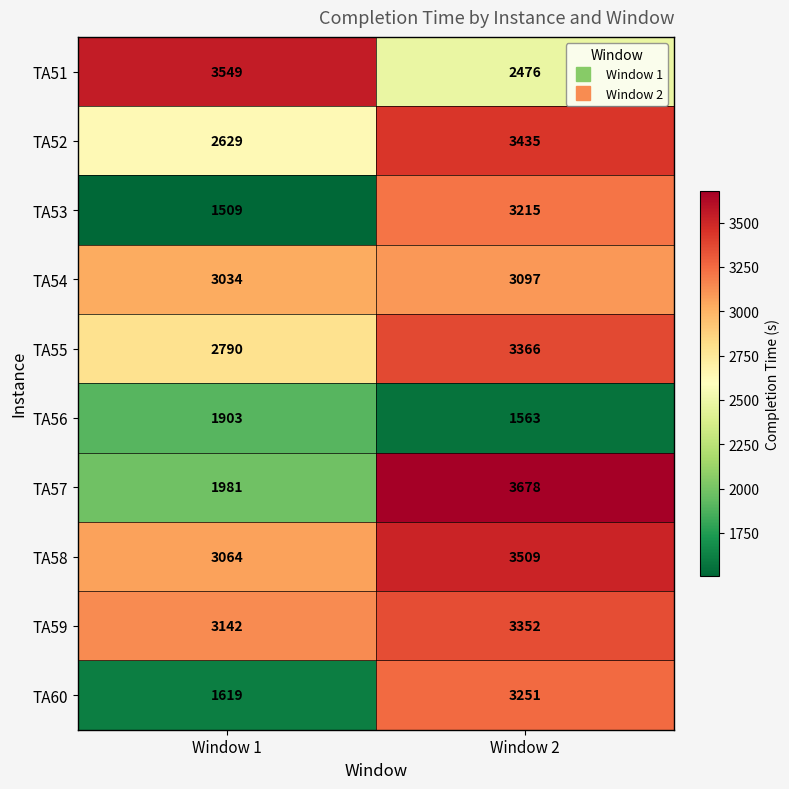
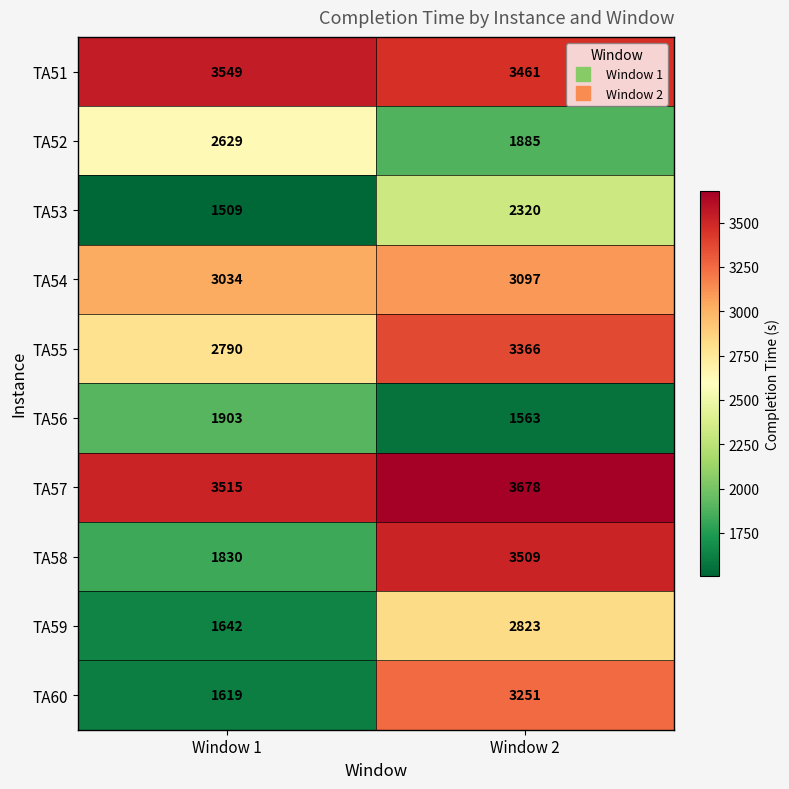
TA51, Window 2: 2476 -> 3461
TA52, Window 2: 3435 -> 1885
TA53, Window 2: 3215 -> 2320
TA57, Window 1: 1981 -> 3515
TA58, Window 1: 3064 -> 1830
TA59, Window 1: 3142 -> 1642
TA59, Window 2: 3352 -> 2823
